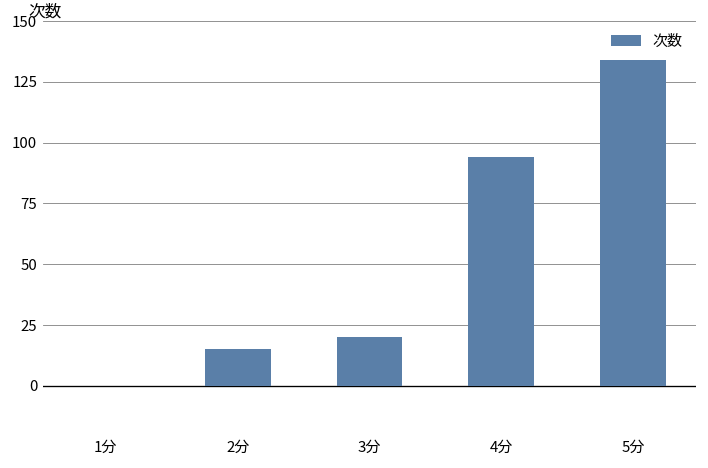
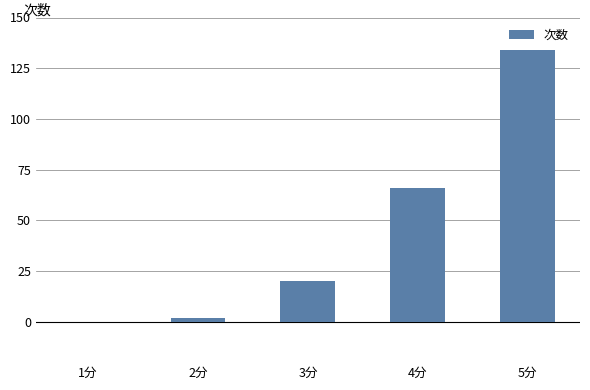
2分: 15 -> 2
4分: 94 -> 66
